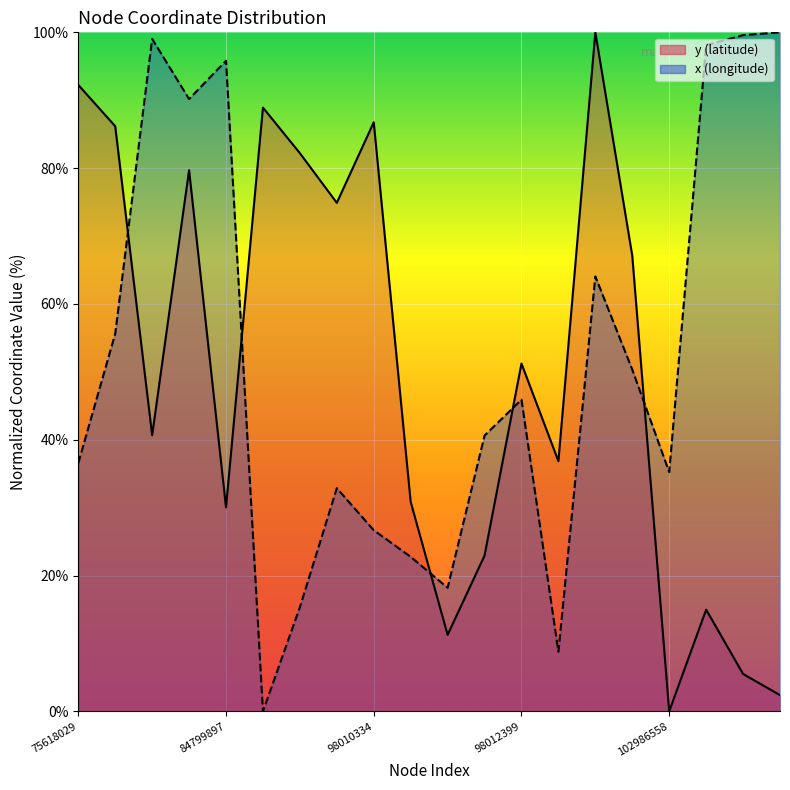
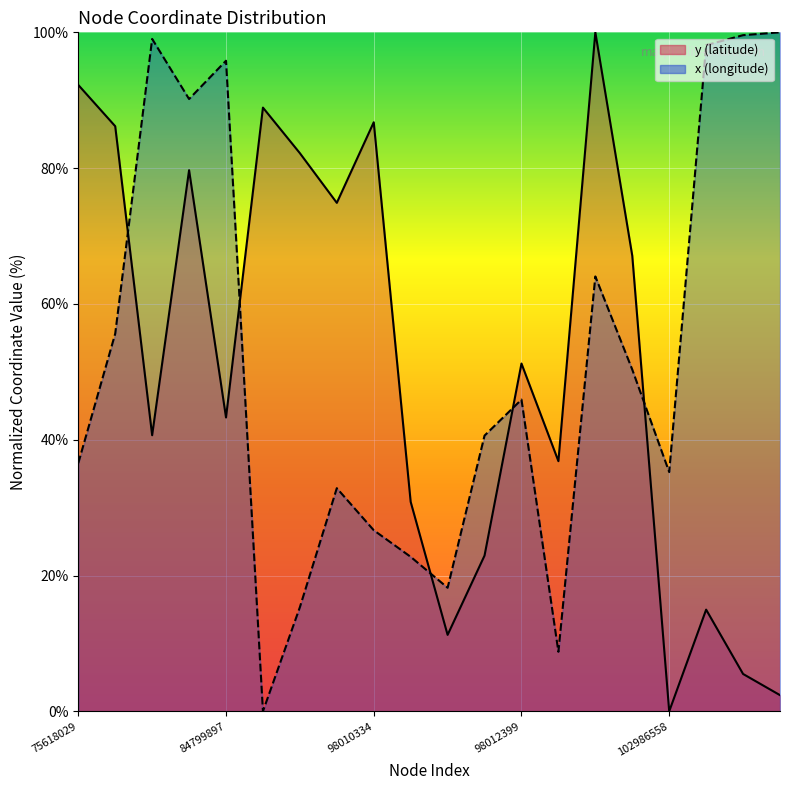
y (latitude), 84799897: 30% -> 43%
